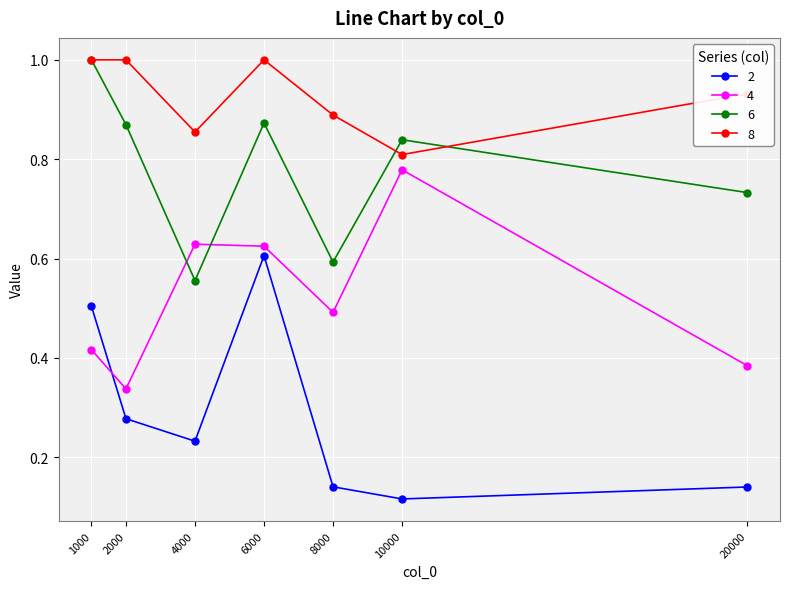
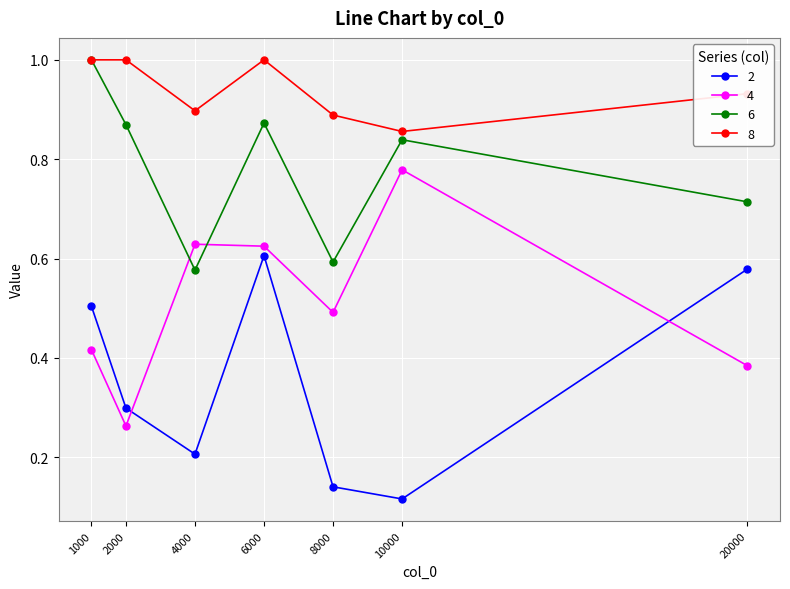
2, 2000: 0.28 -> 0.30
4, 2000: 0.34 -> 0.26
2, 4000: 0.23 -> 0.21
6, 4000: 0.56 -> 0.58
8, 4000: 0.85 -> 0.90
8, 10000: 0.81 -> 0.86
2, 20000: 0.14 -> 0.58
6, 20000: 0.73 -> 0.71
